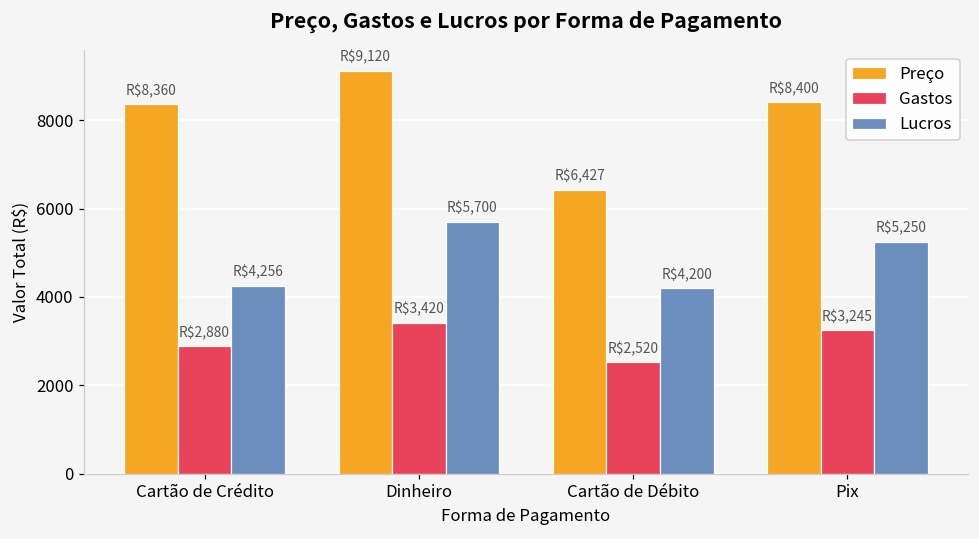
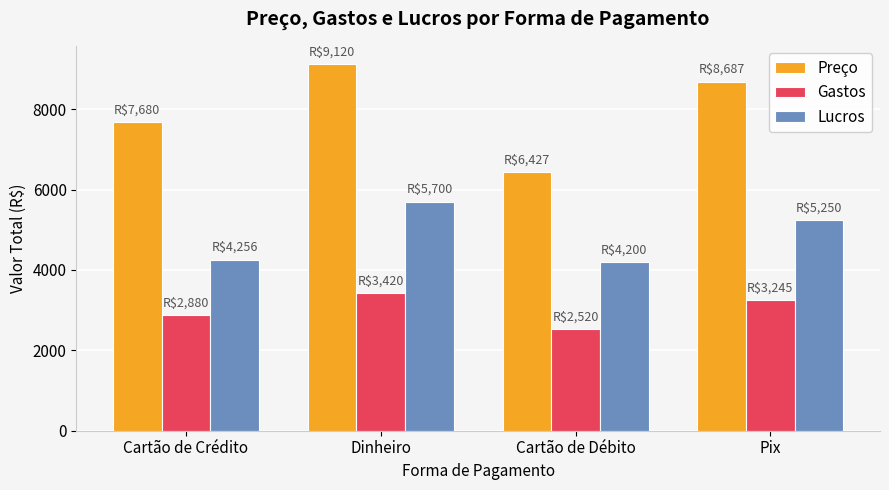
Preço, Cartão de Crédito: $8,360 -> $7,680
Preço, Pix: $8,400 -> $8,687
